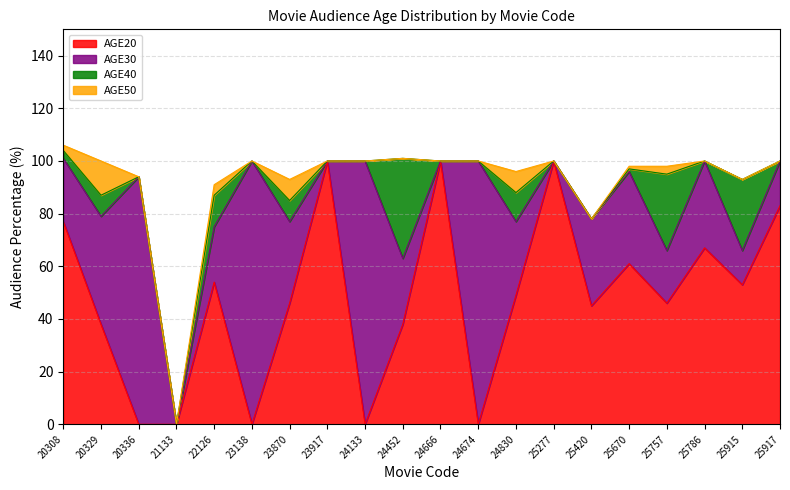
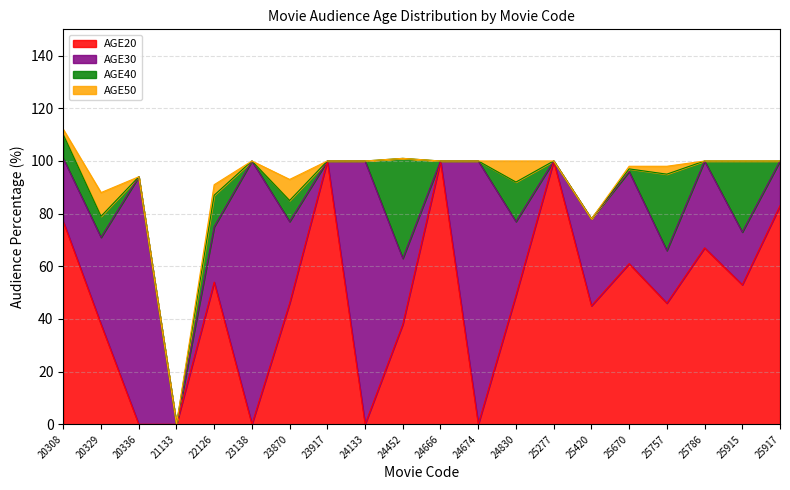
AGE40, 20308: 3 -> 9
AGE30, 20329: 41 -> 33
AGE50, 20329: 13 -> 9
AGE40, 24830: 11 -> 15
AGE30, 25915: 13 -> 20
